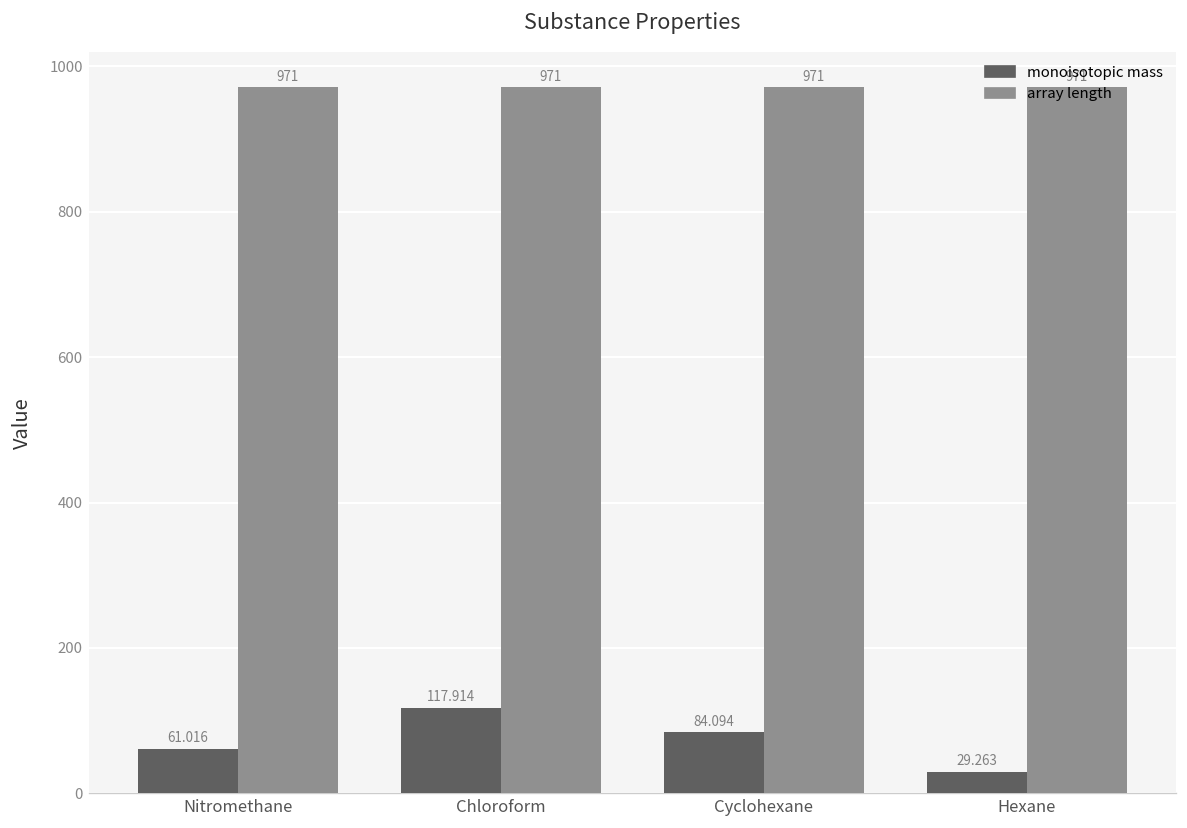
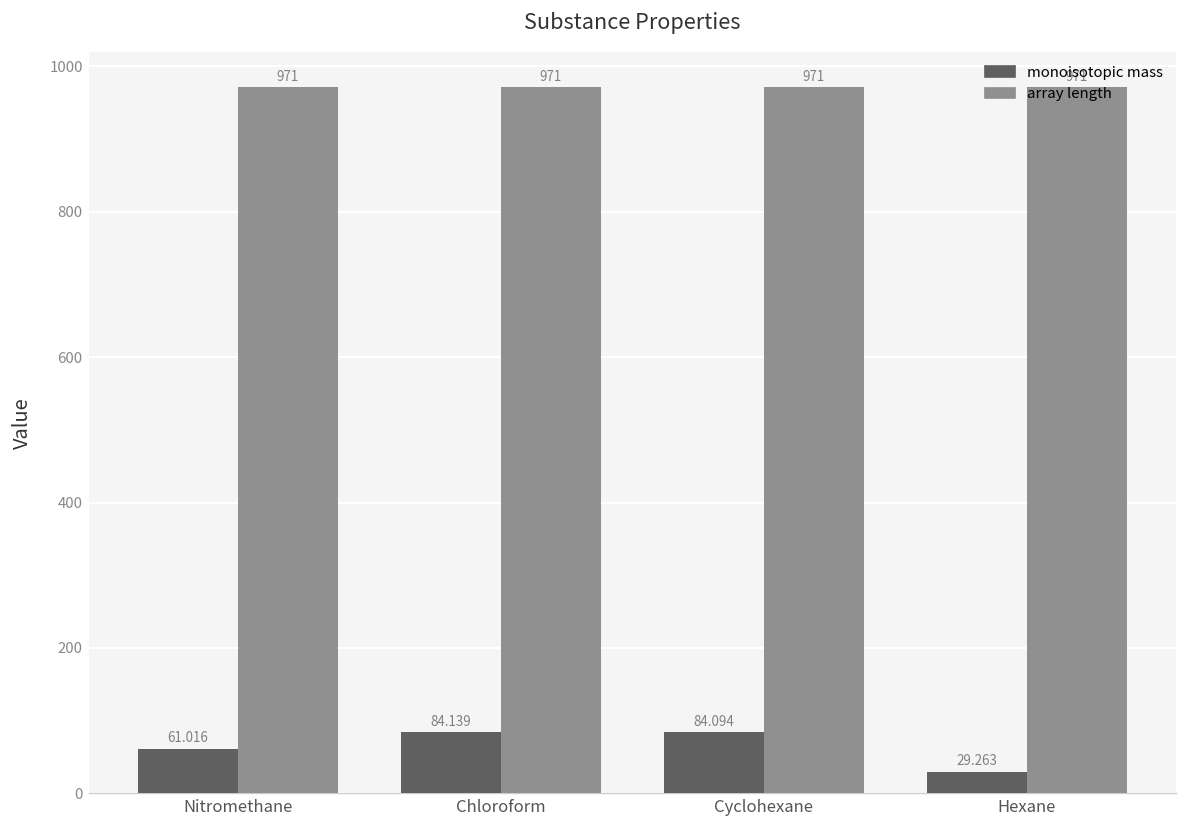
monoisotopic mass, Chloroform: 117.914 -> 84.139
